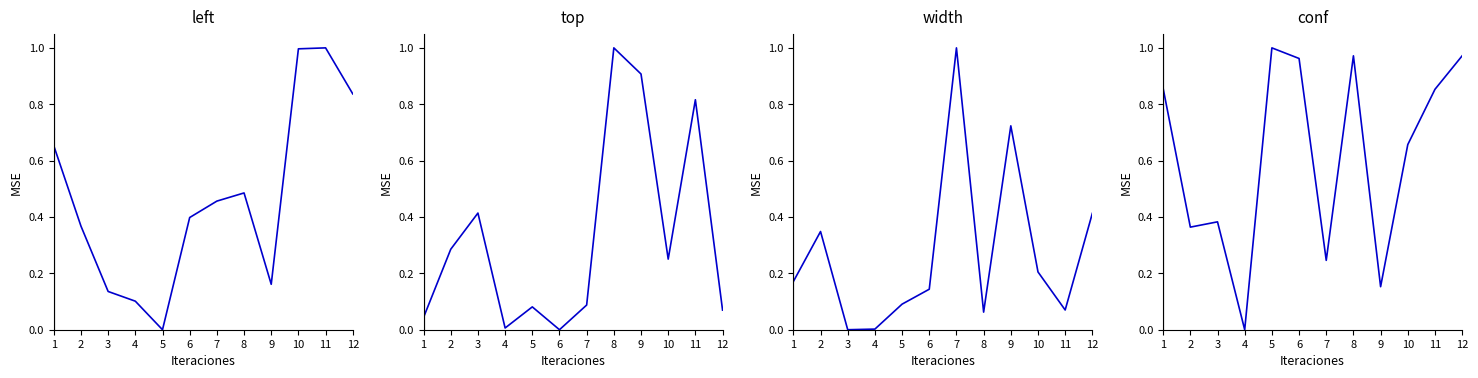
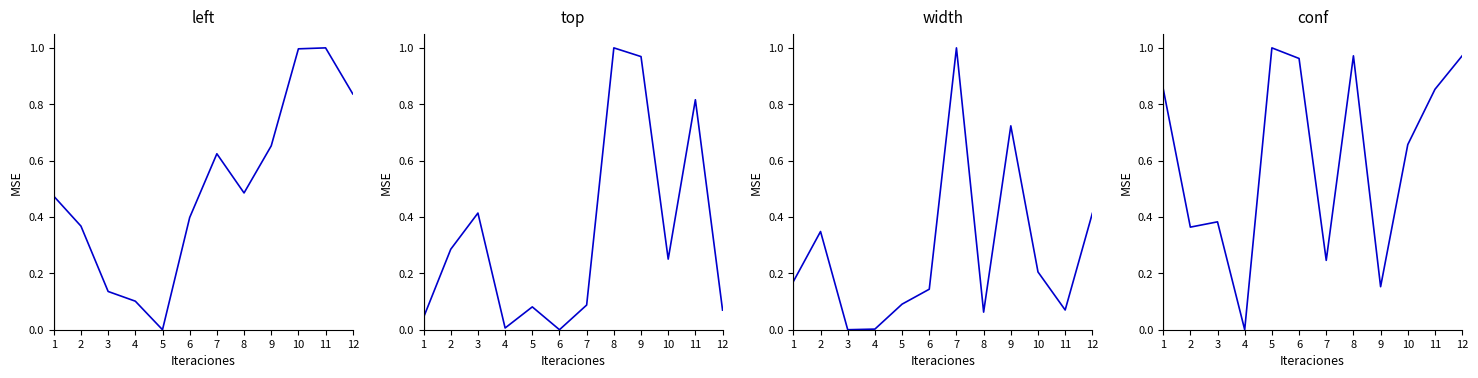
left, 1: 0.65 -> 0.47
left, 7: 0.46 -> 0.62
left, 9: 0.16 -> 0.65
top, 9: 0.91 -> 0.97
